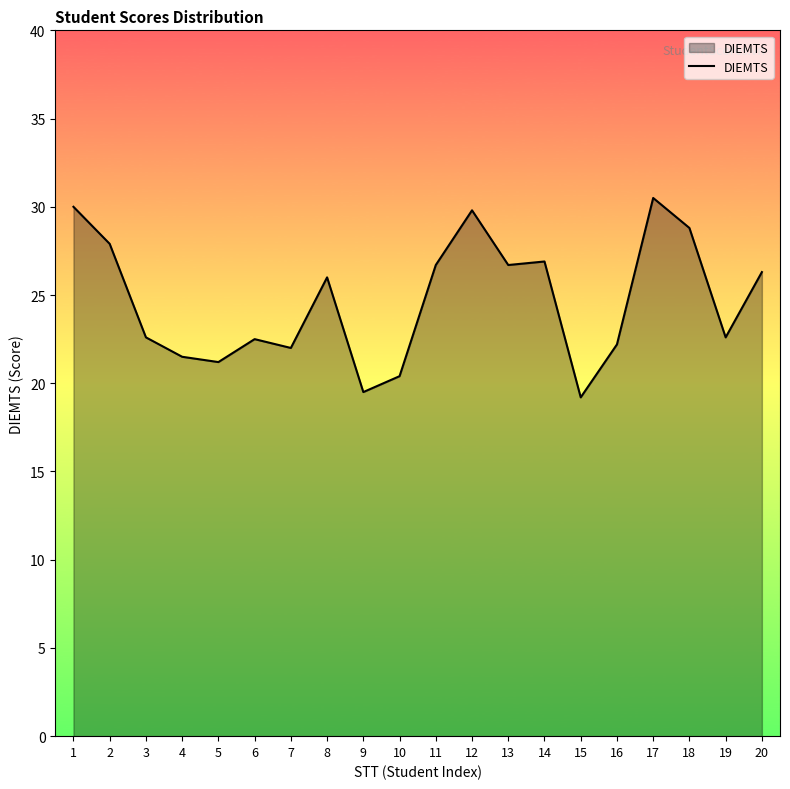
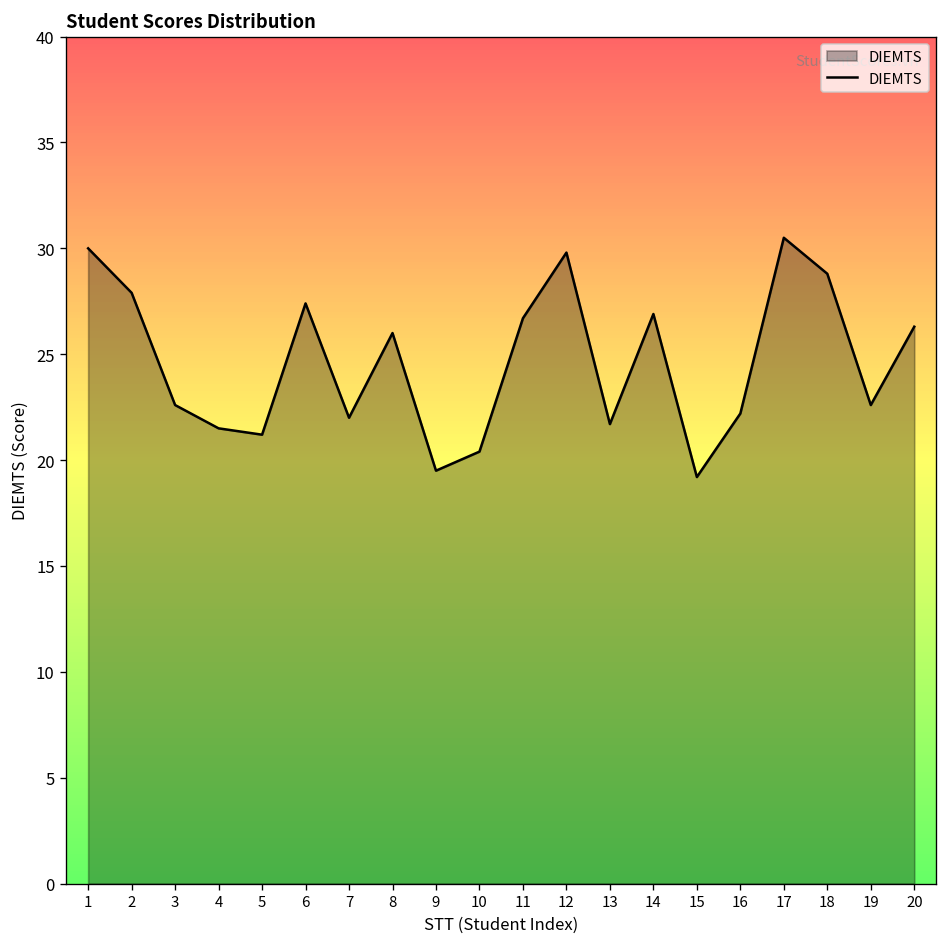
6: 22.5 -> 27.4
13: 26.7 -> 21.7
